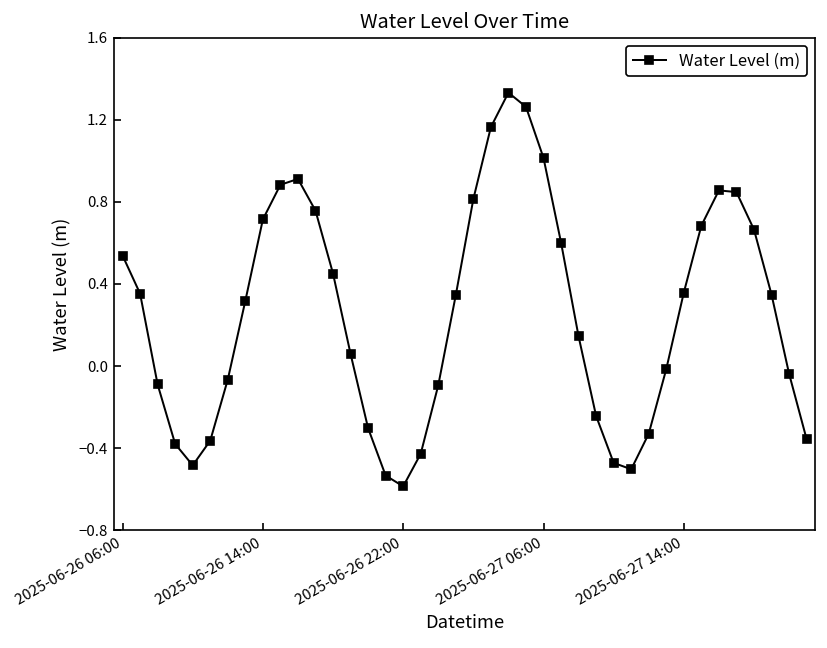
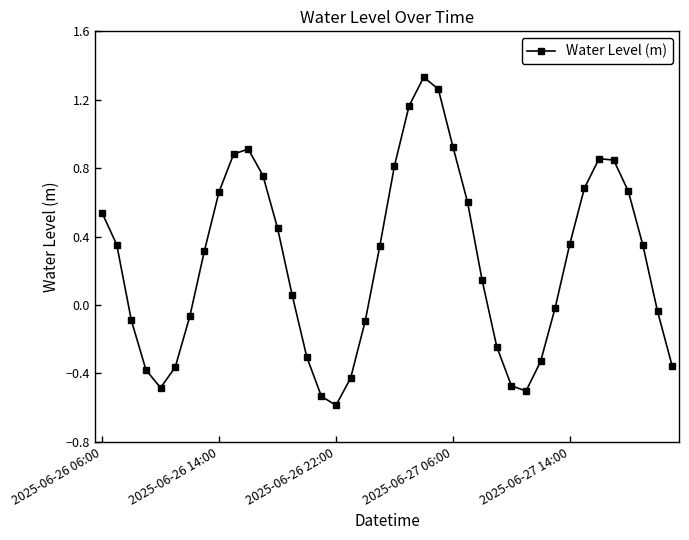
2025-06-26 14:00: 0.71 -> 0.66
2025-06-27 06:00: 1.01 -> 0.93
